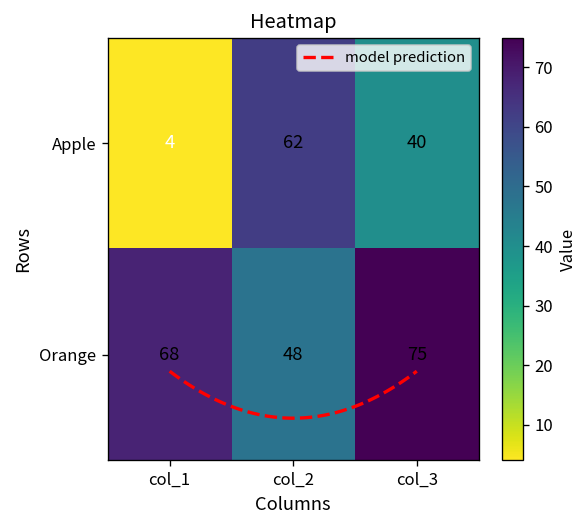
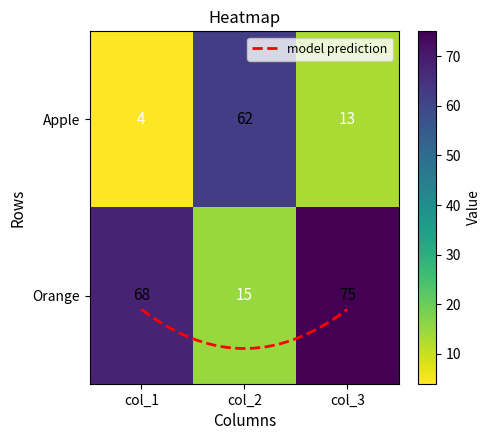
Apple, col_3: 40 -> 13
Orange, col_2: 48 -> 15
